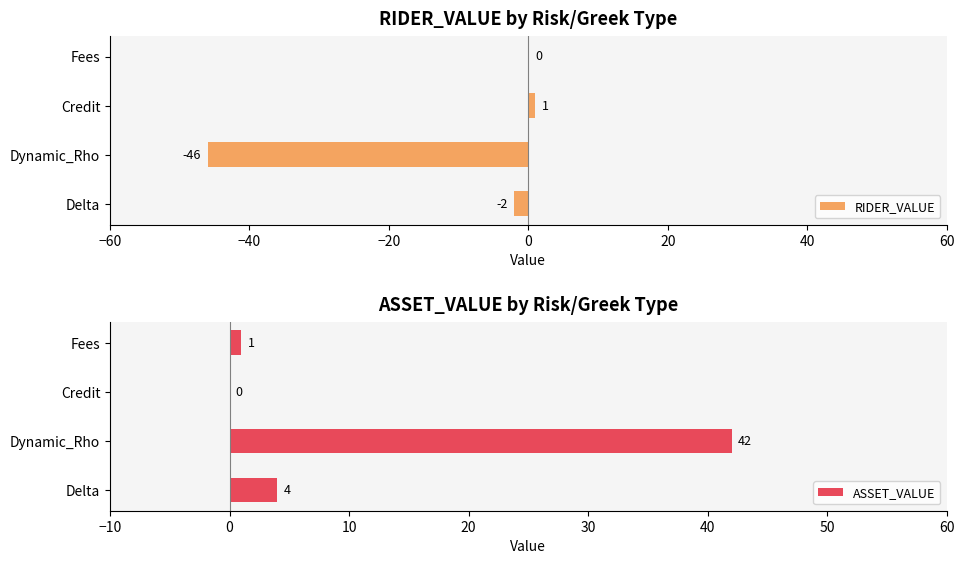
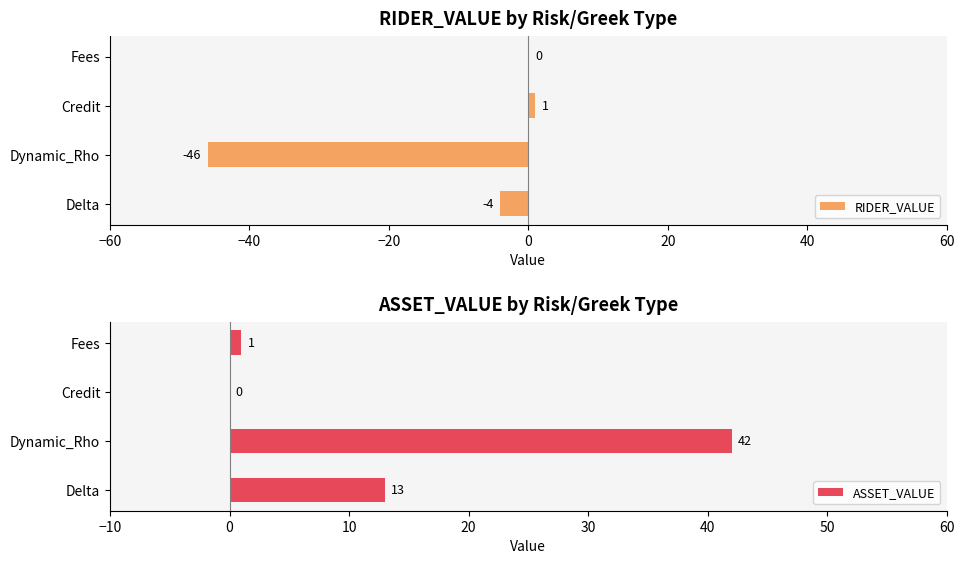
RIDER_VALUE by Risk/Greek Type, Delta: -2 -> -4
ASSET_VALUE by Risk/Greek Type, Delta: 4 -> 13
